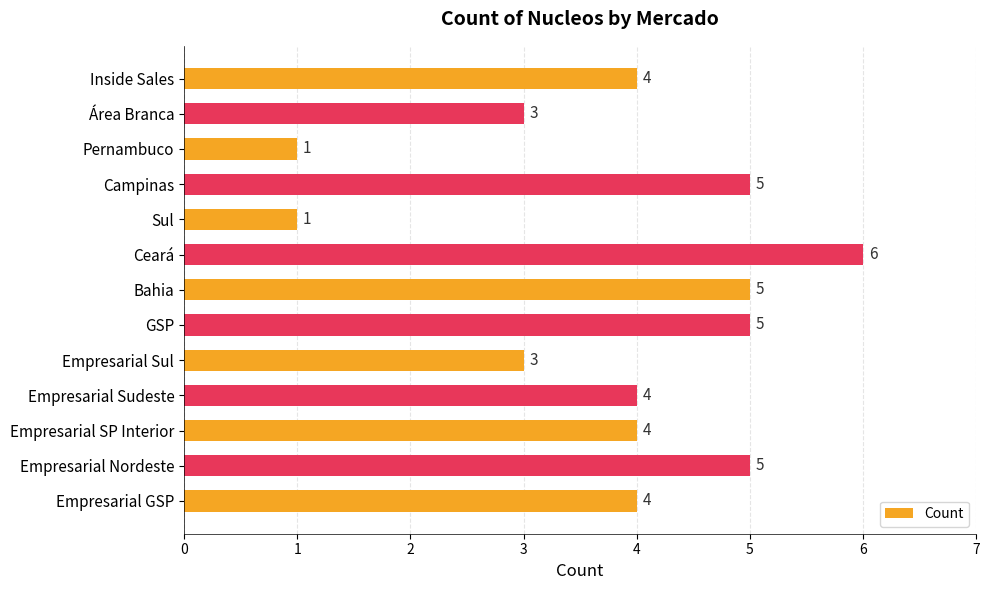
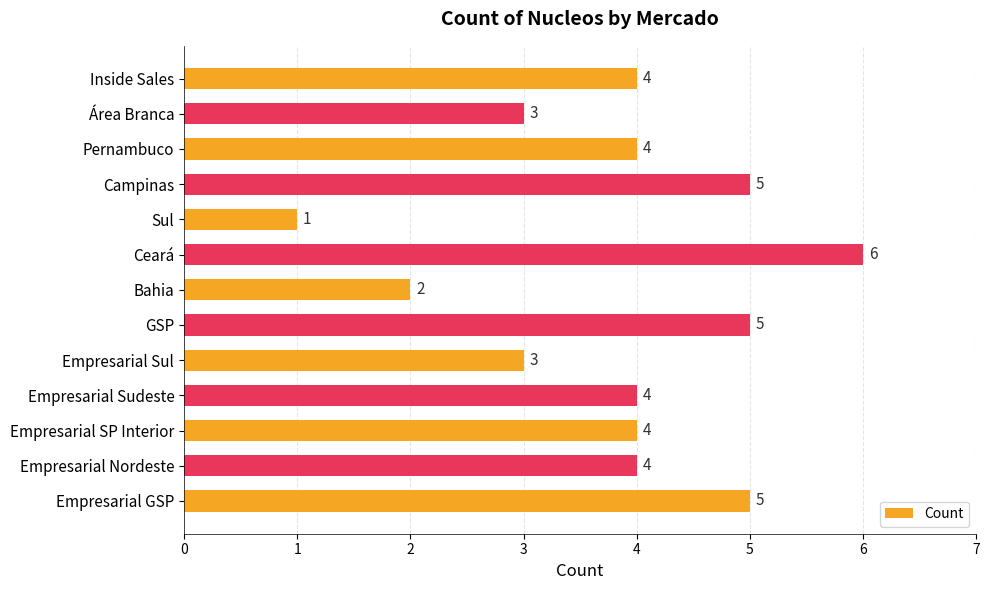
Pernambuco: 1 -> 4
Bahia: 5 -> 2
Empresarial Nordeste: 5 -> 4
Empresarial GSP: 4 -> 5
